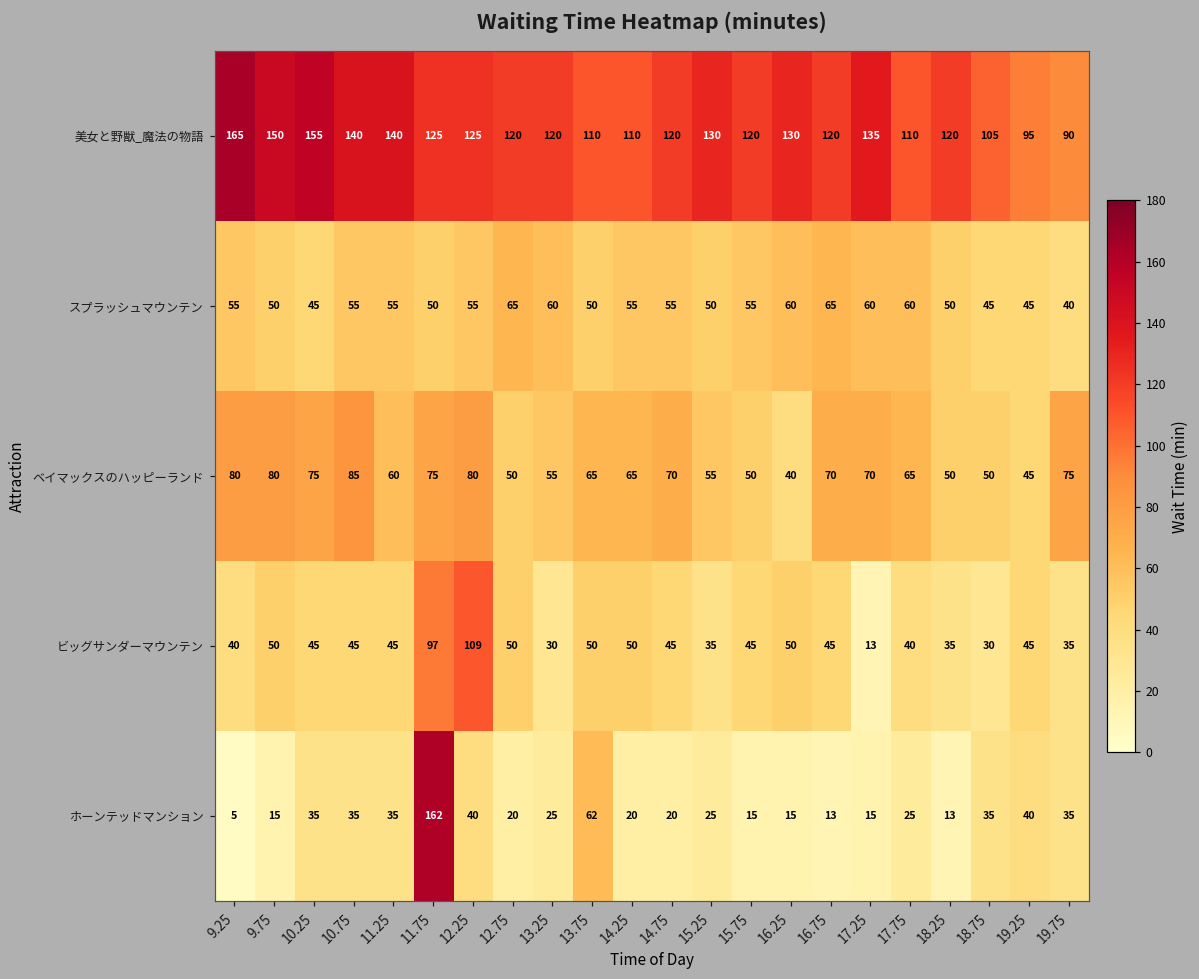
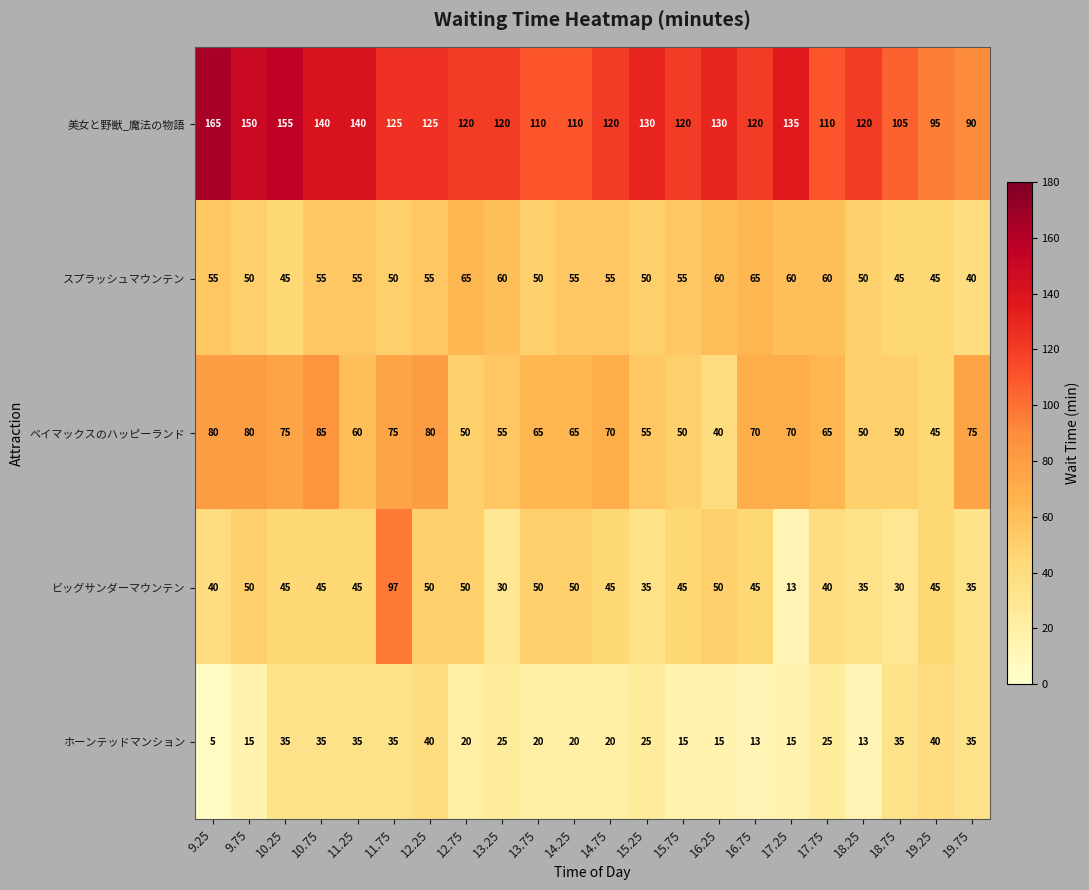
ビッグサンダーマウンテン, 12.25: 109 -> 50
ホーンテッドマンション, 11.75: 162 -> 35
ホーンテッドマンション, 13.75: 62 -> 20
